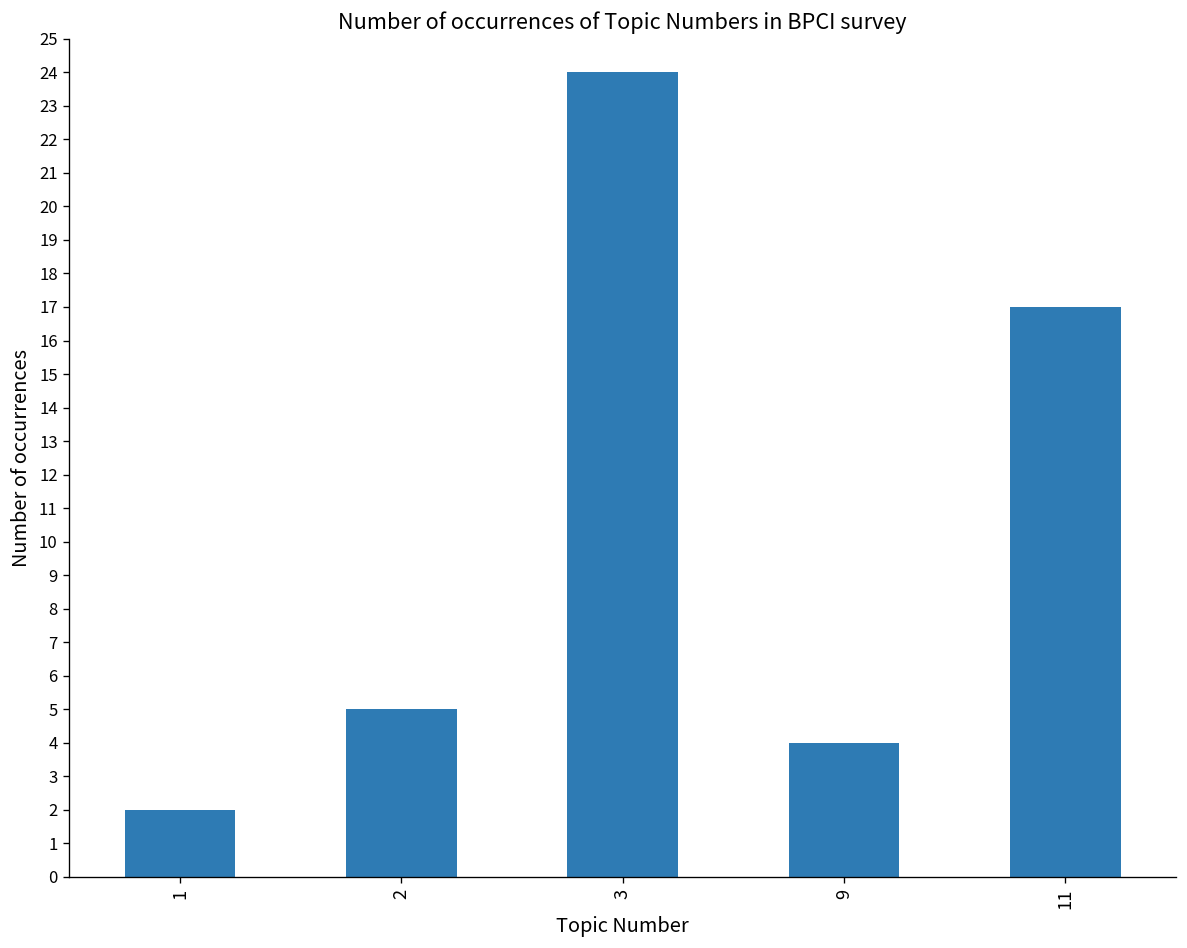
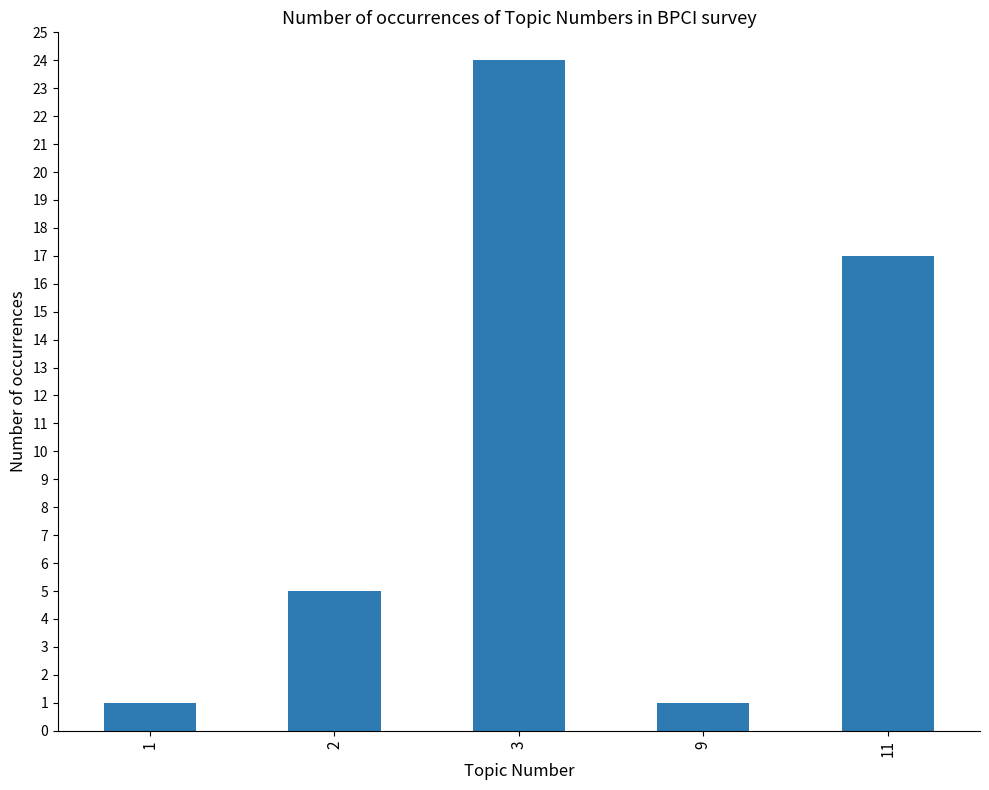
1: 2 -> 1
9: 4 -> 1
